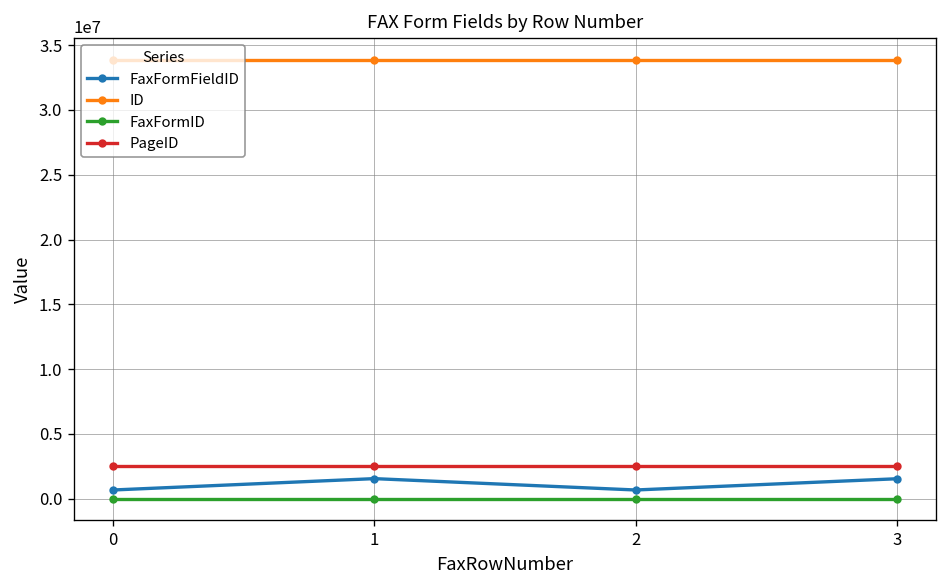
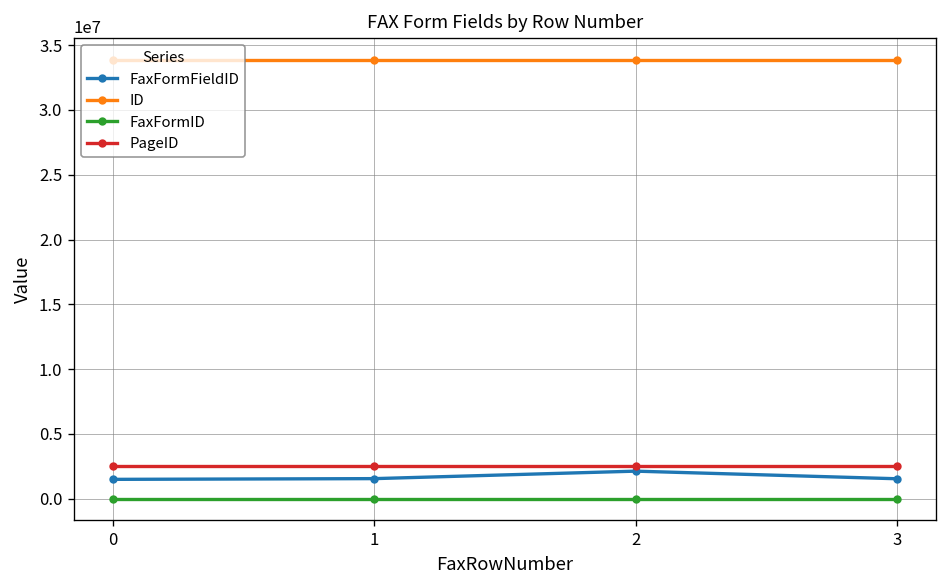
FaxFormFieldID, 0: 700000 -> 1500000
FaxFormFieldID, 2: 700000 -> 2100000
